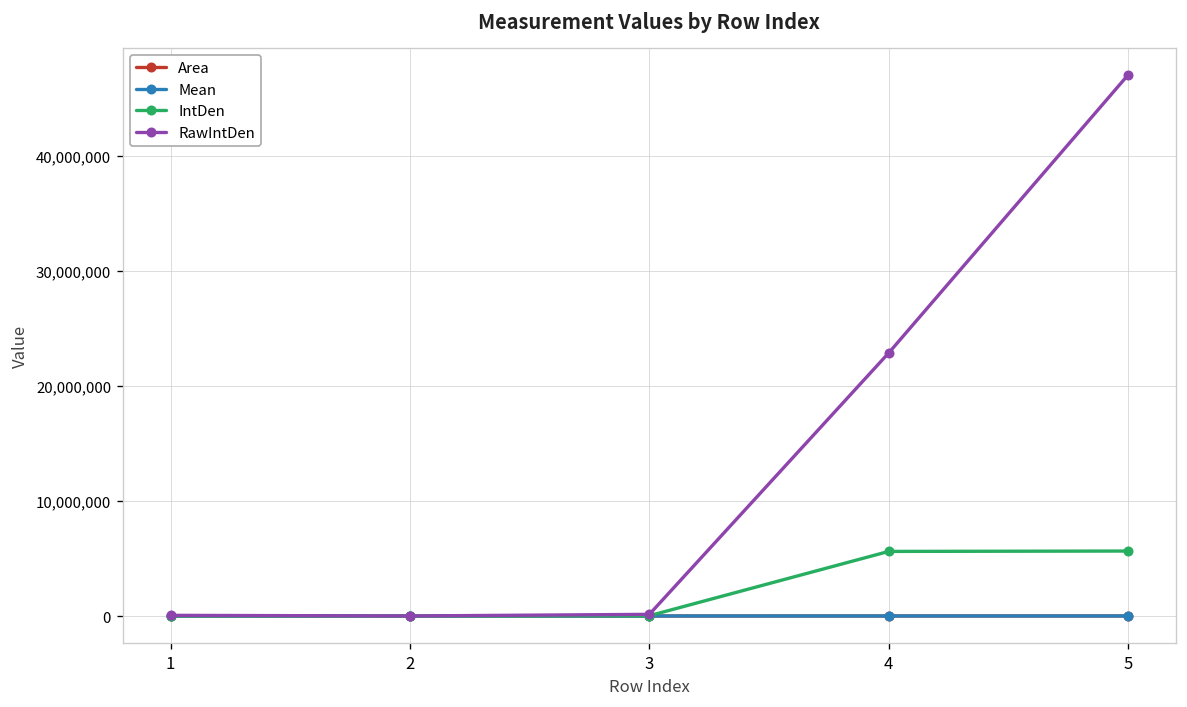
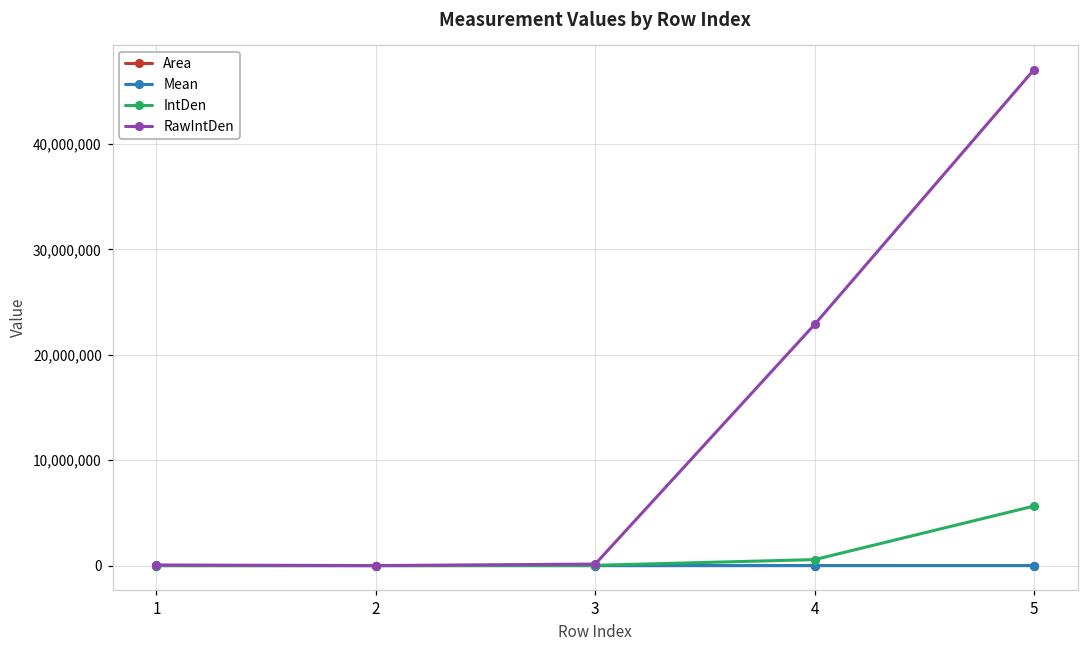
IntDen, 4: 6,000,000 -> 1,000,000
